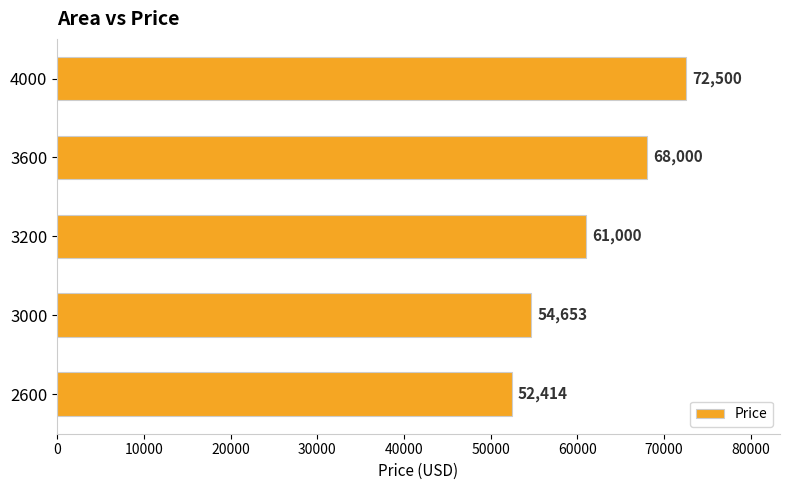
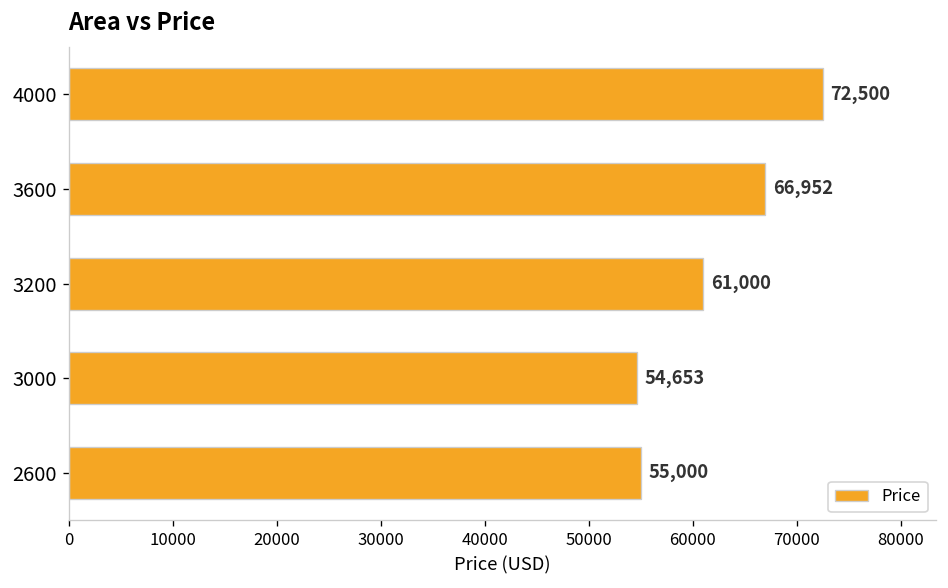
3600: 68,000 -> 66,952
2600: 52,414 -> 55,000
